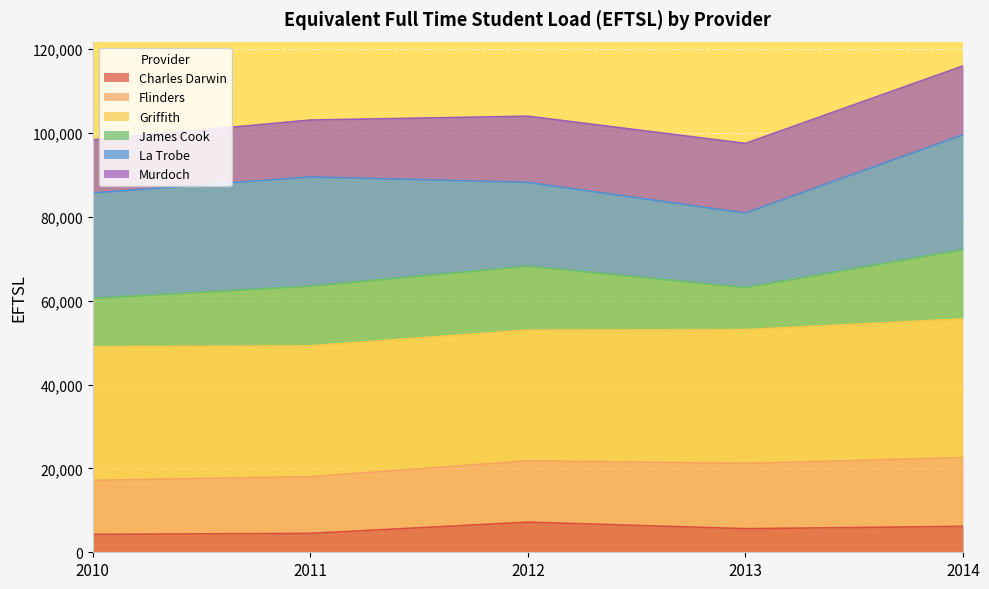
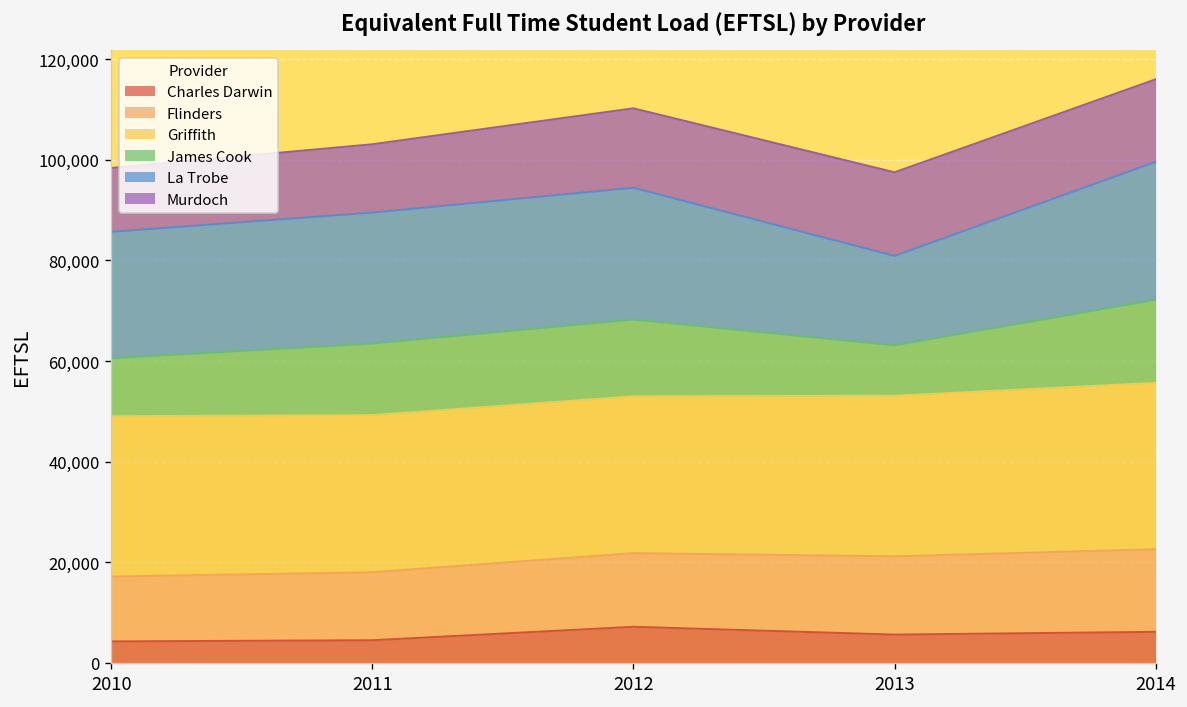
La Trobe, 2012: 20,000 -> 26,000
